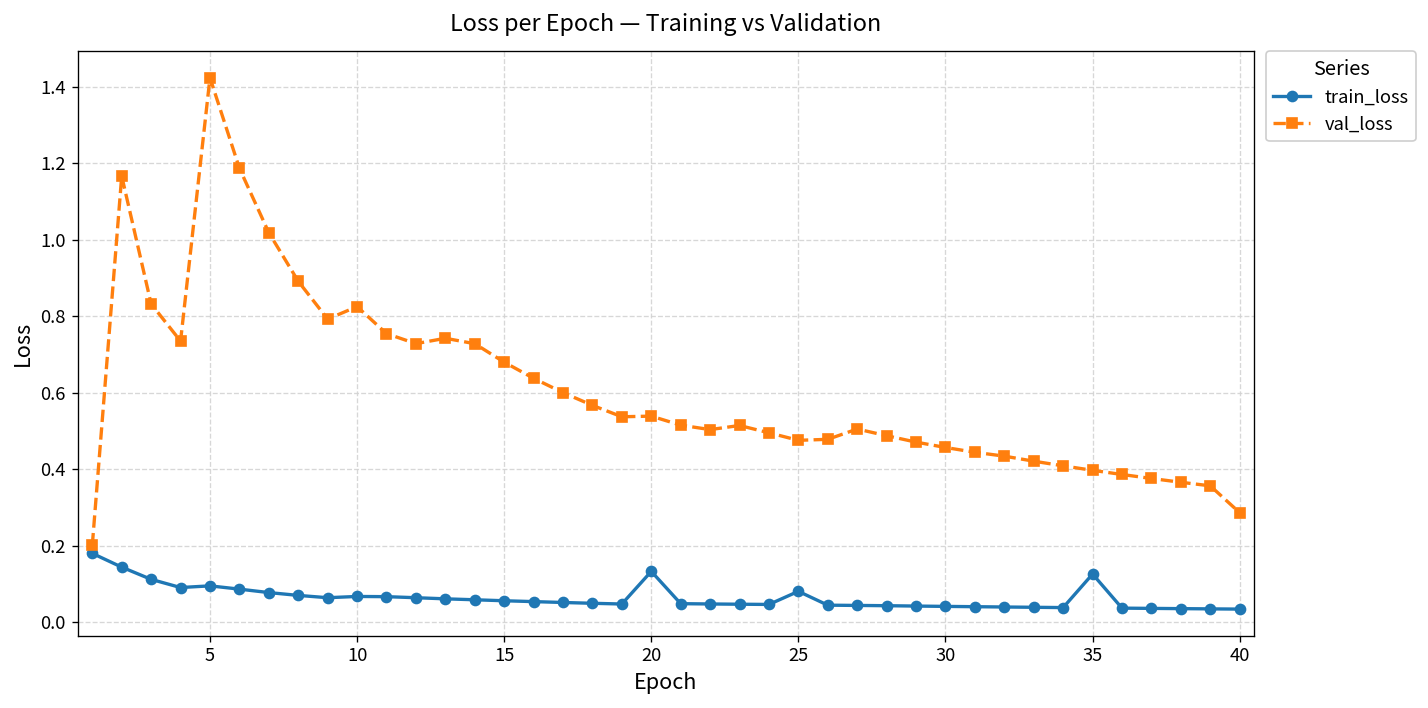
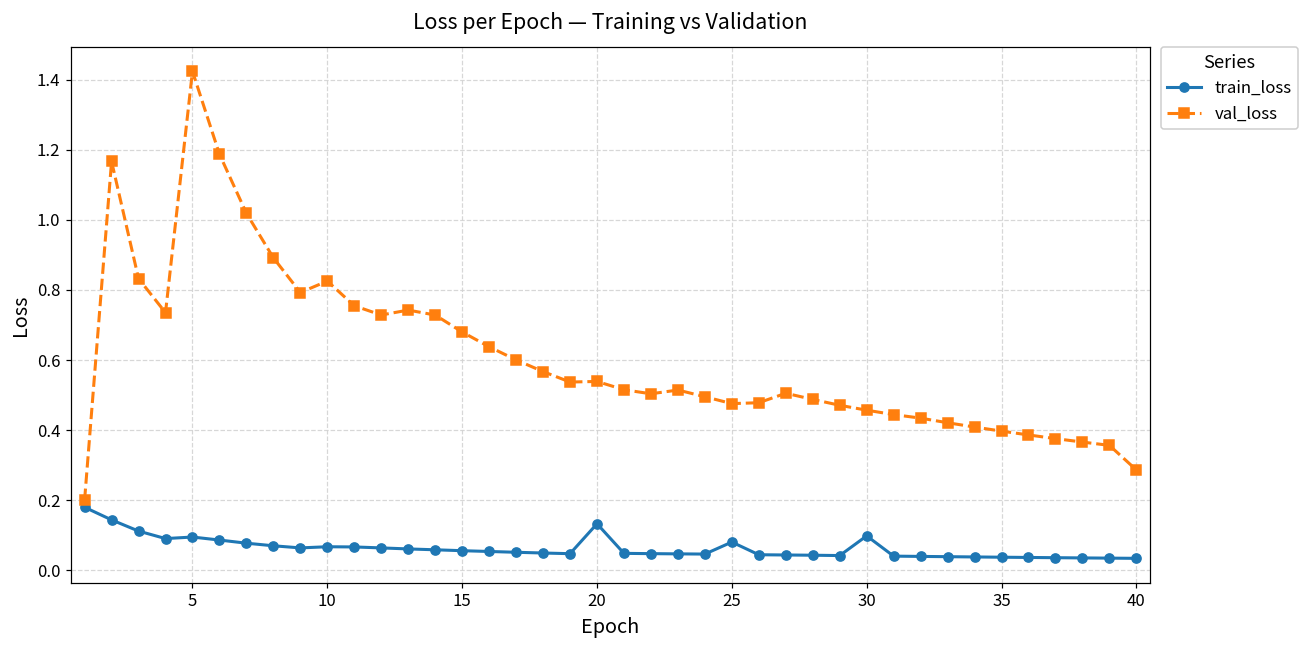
train_loss, 30: 0.04 -> 0.10
train_loss, 35: 0.13 -> 0.04
